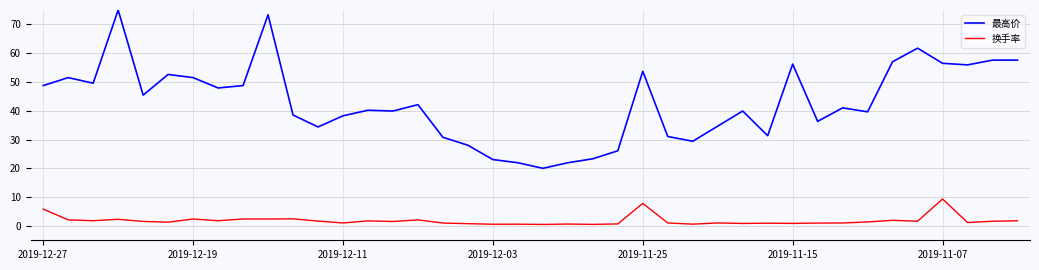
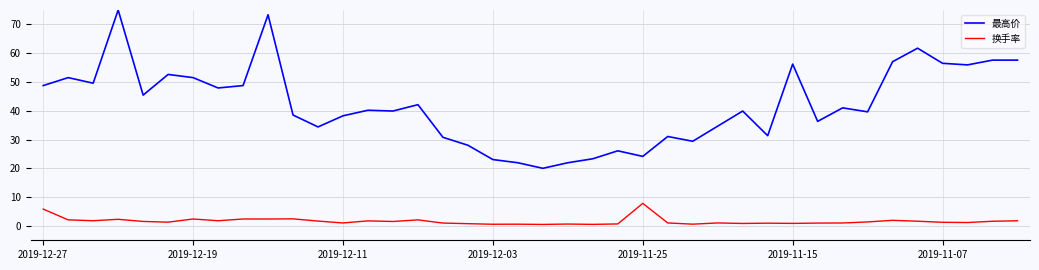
最高价, 2019-11-25: 54 -> 24
换手率, 2019-11-07: 9 -> 1
